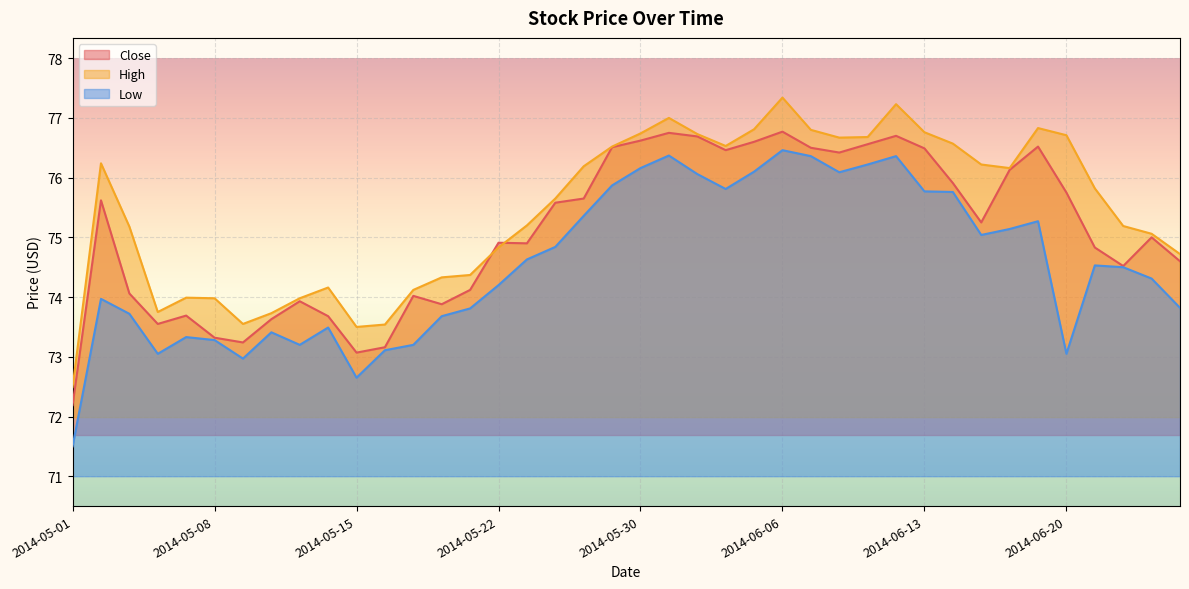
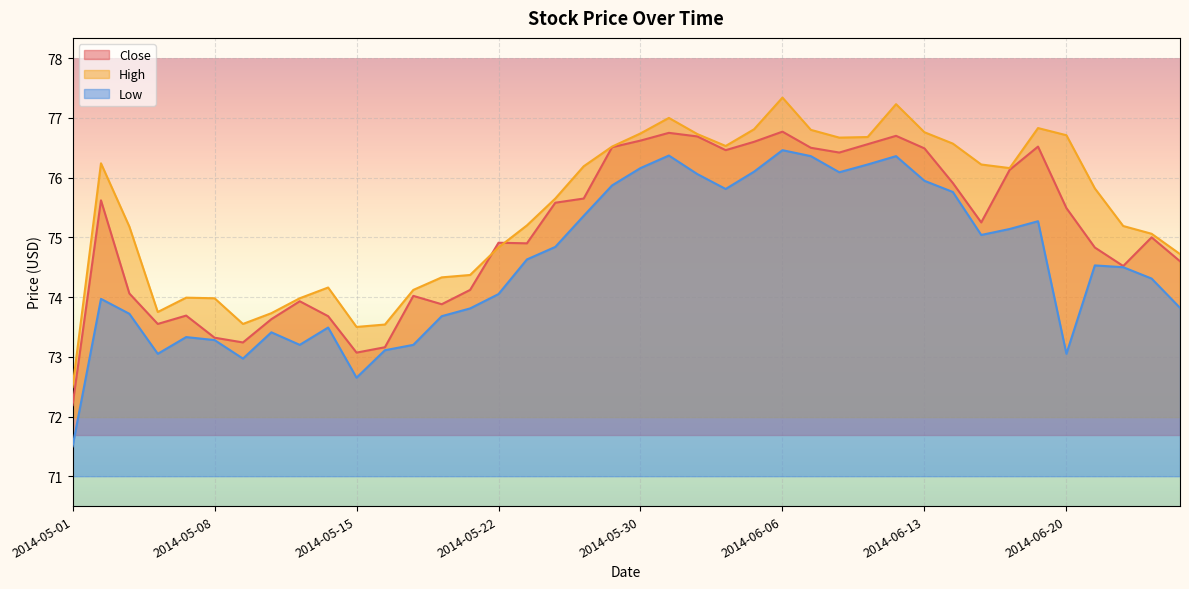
Low, 2014-05-22: 74.2 -> 74.1
Low, 2014-06-13: 75.8 -> 75.9
Close, 2014-06-20: 75.8 -> 75.5
